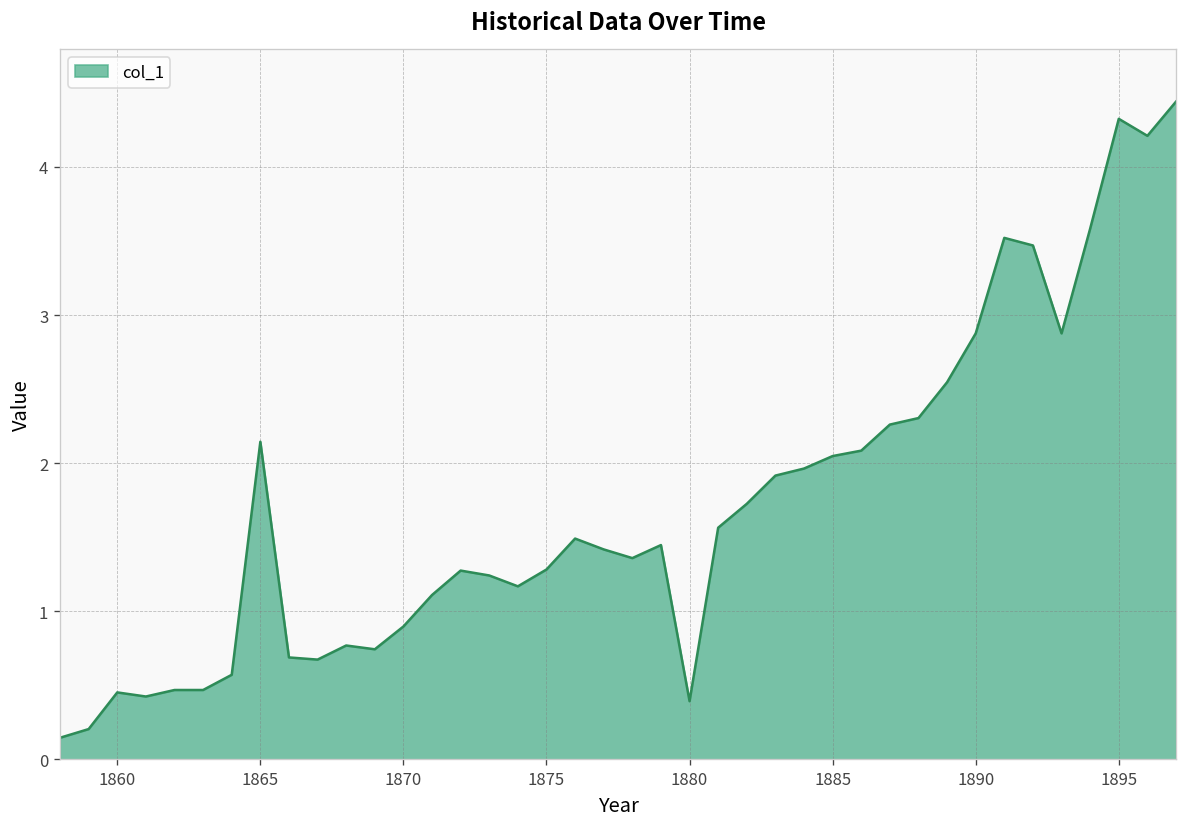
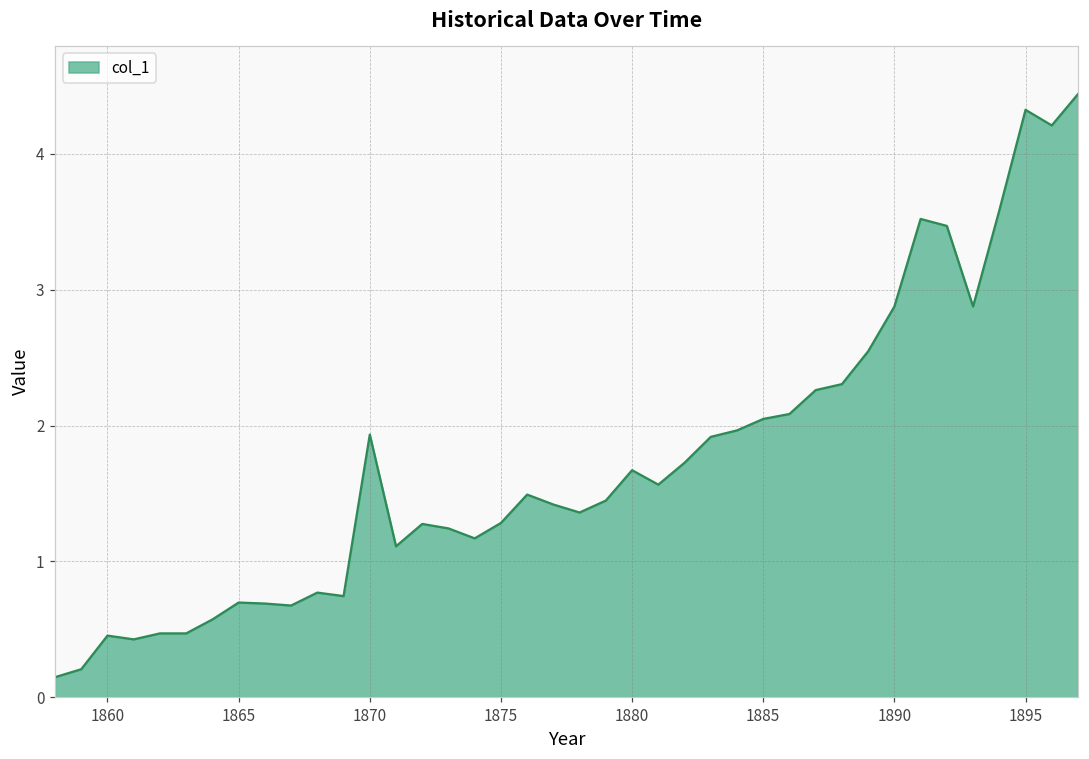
1865: 2.14 -> 0.70
1870: 0.90 -> 1.93
1880: 0.39 -> 1.67
